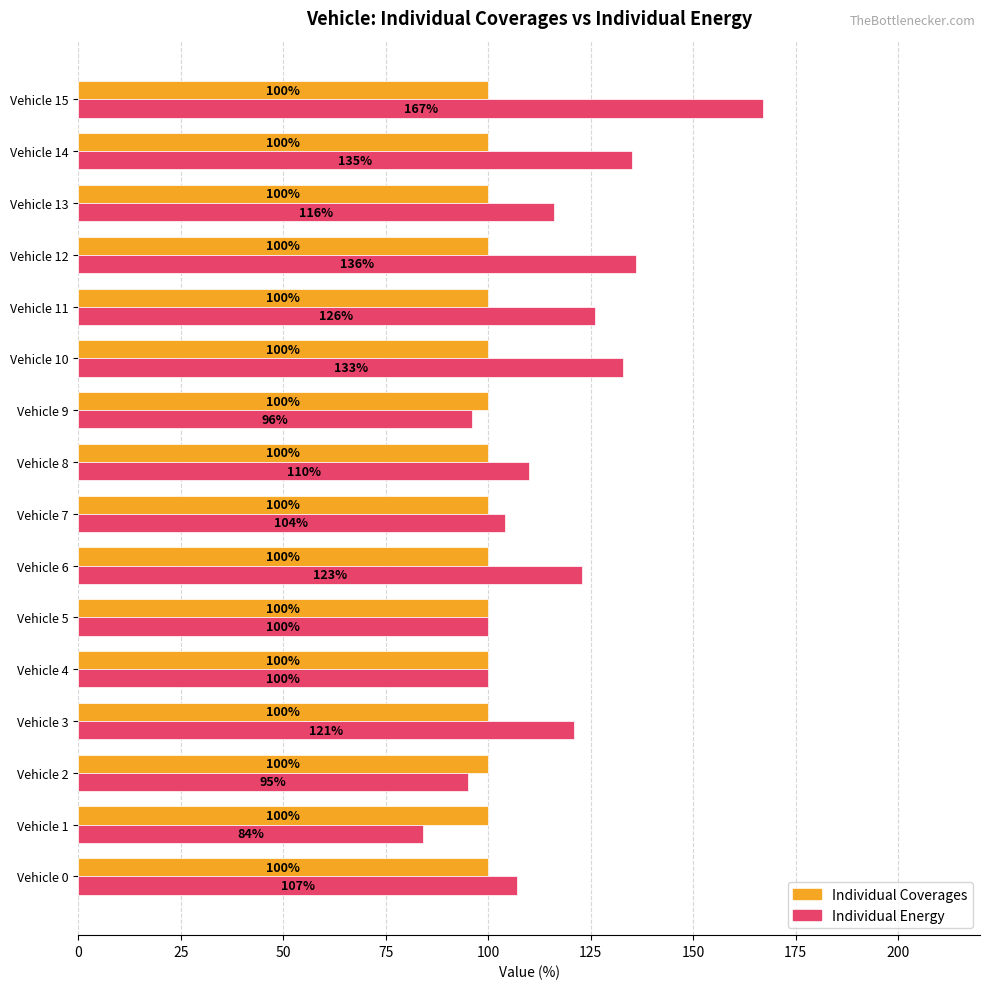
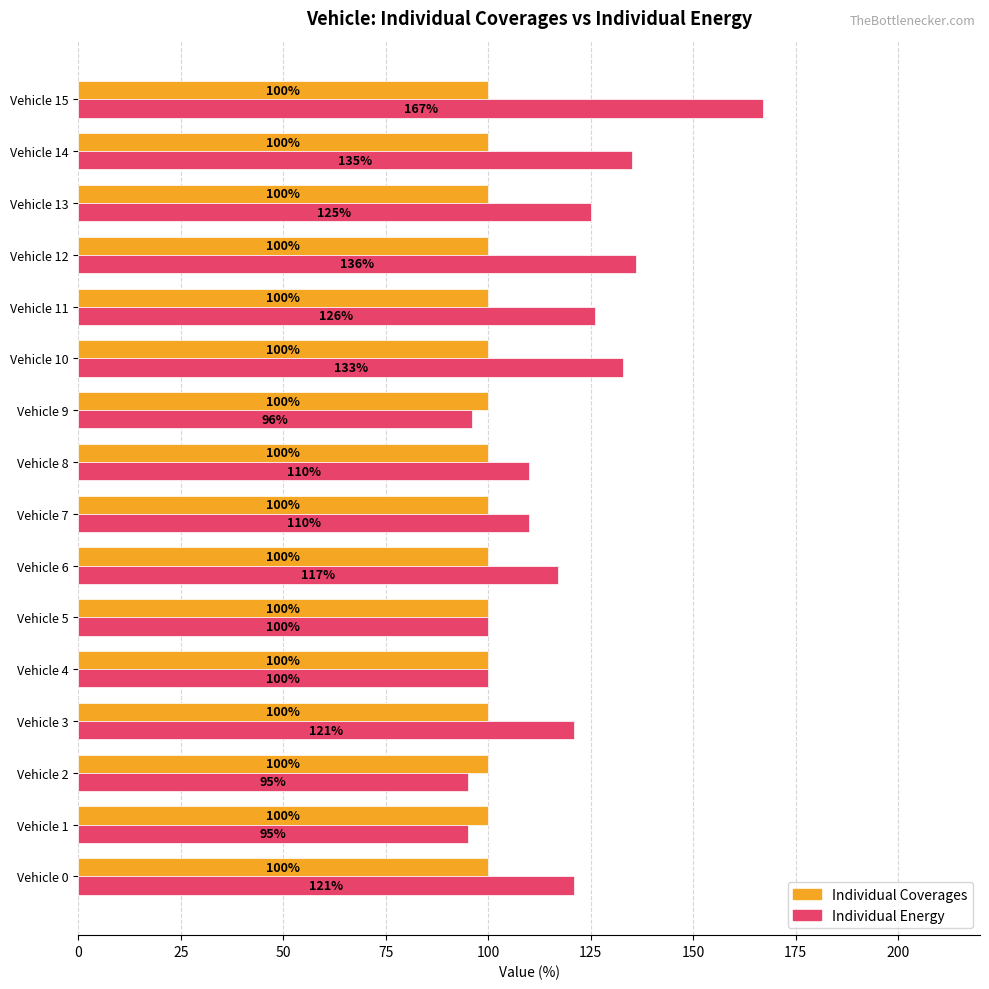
Individual Energy, Vehicle 13: 116% -> 125%
Individual Energy, Vehicle 7: 104% -> 110%
Individual Energy, Vehicle 6: 123% -> 117%
Individual Energy, Vehicle 1: 84% -> 95%
Individual Energy, Vehicle 0: 107% -> 121%
